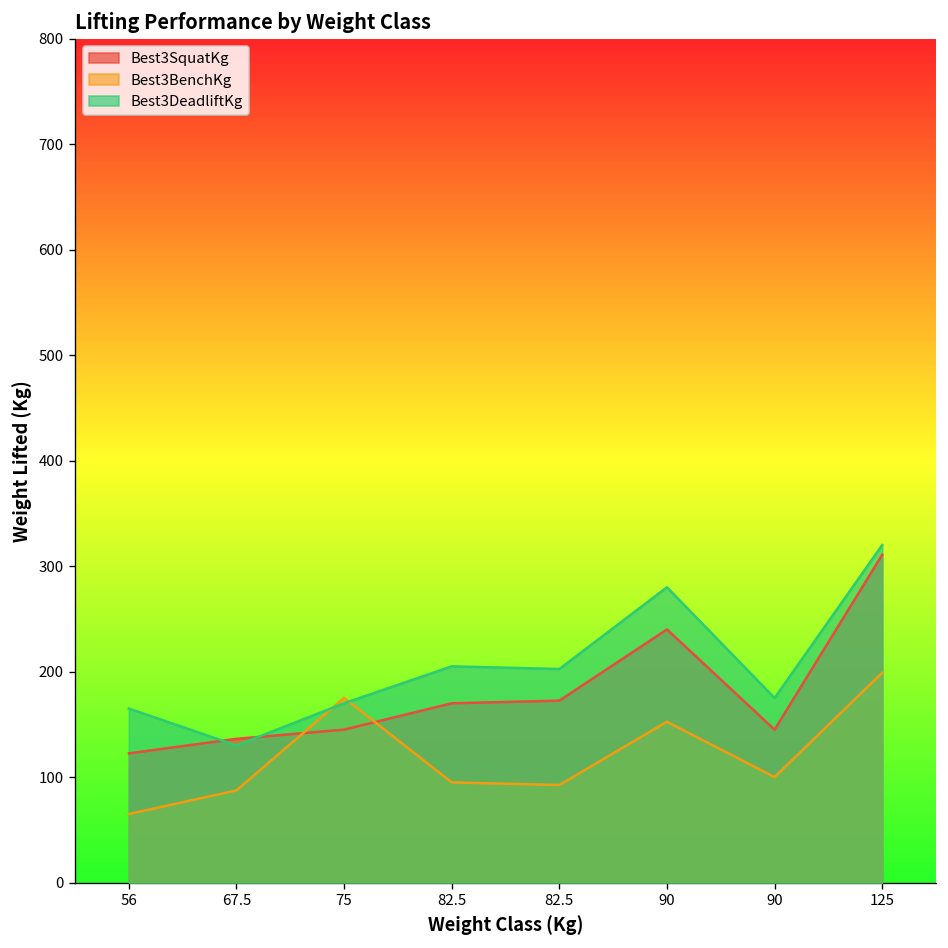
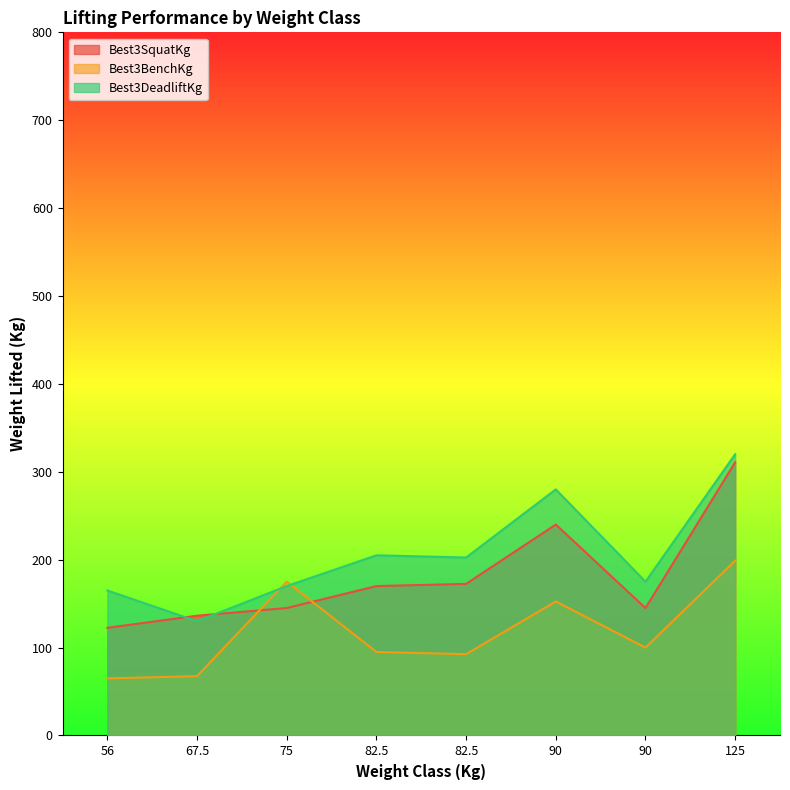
Best3BenchKg, 67.5: 90 -> 70
